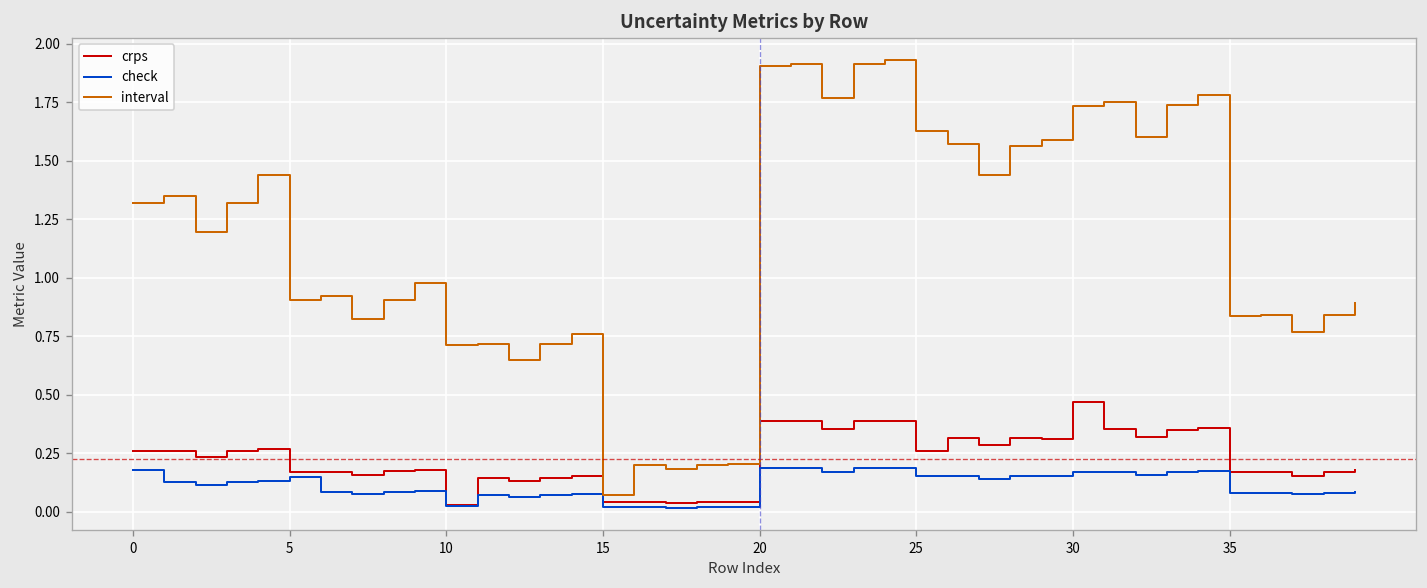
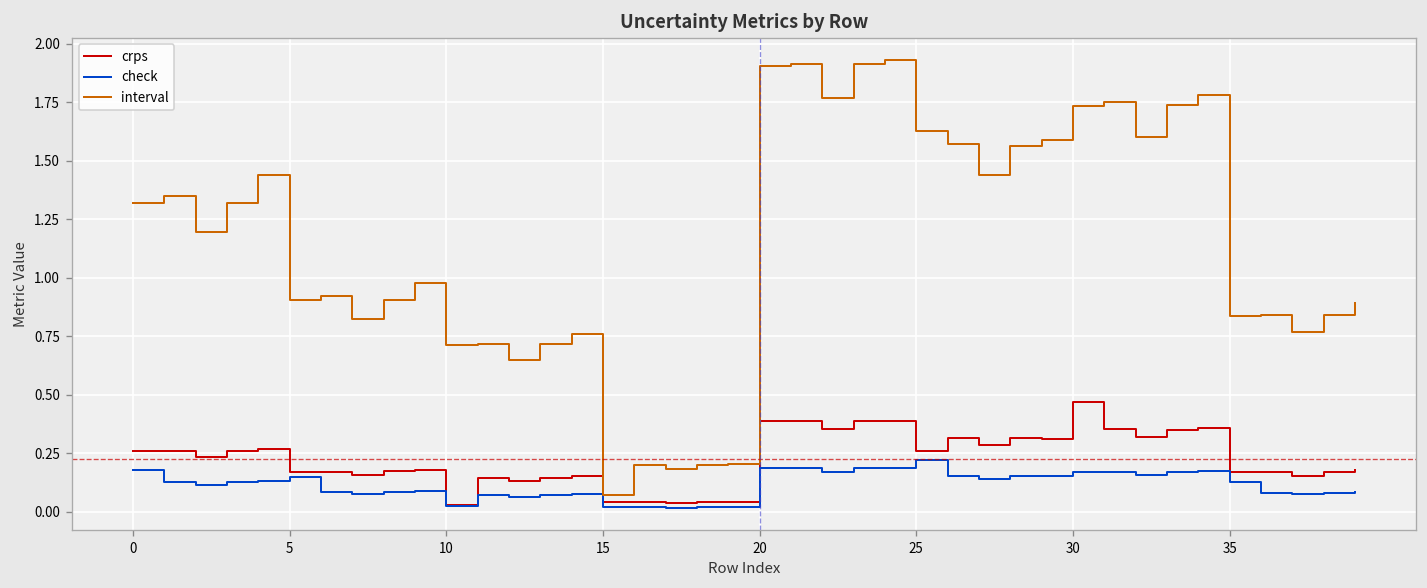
check, 25: 0.15 -> 0.22
check, 35: 0.08 -> 0.13
